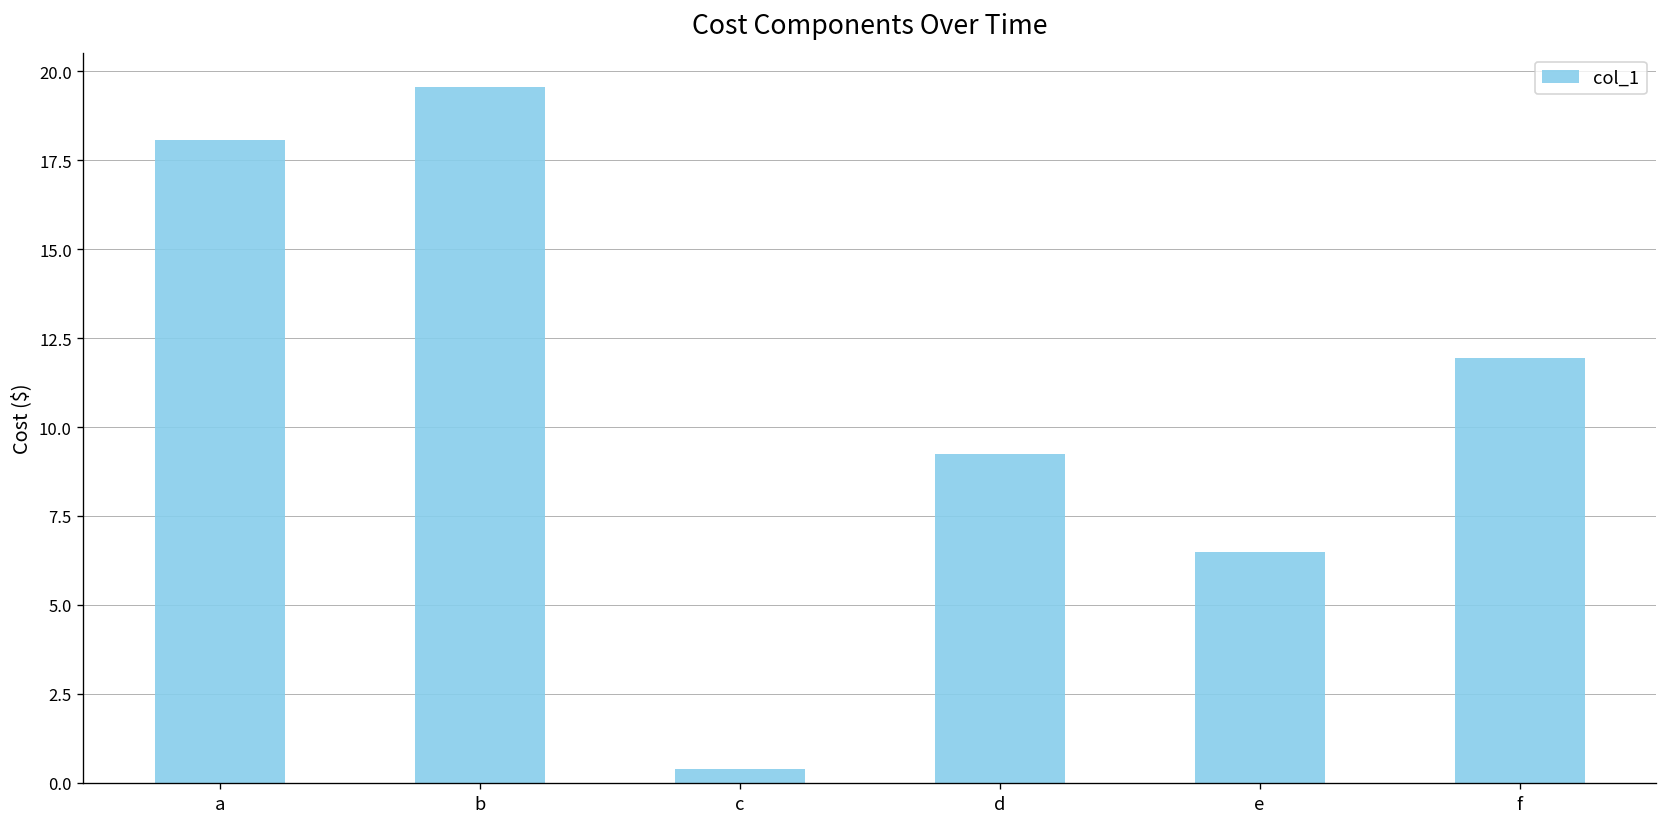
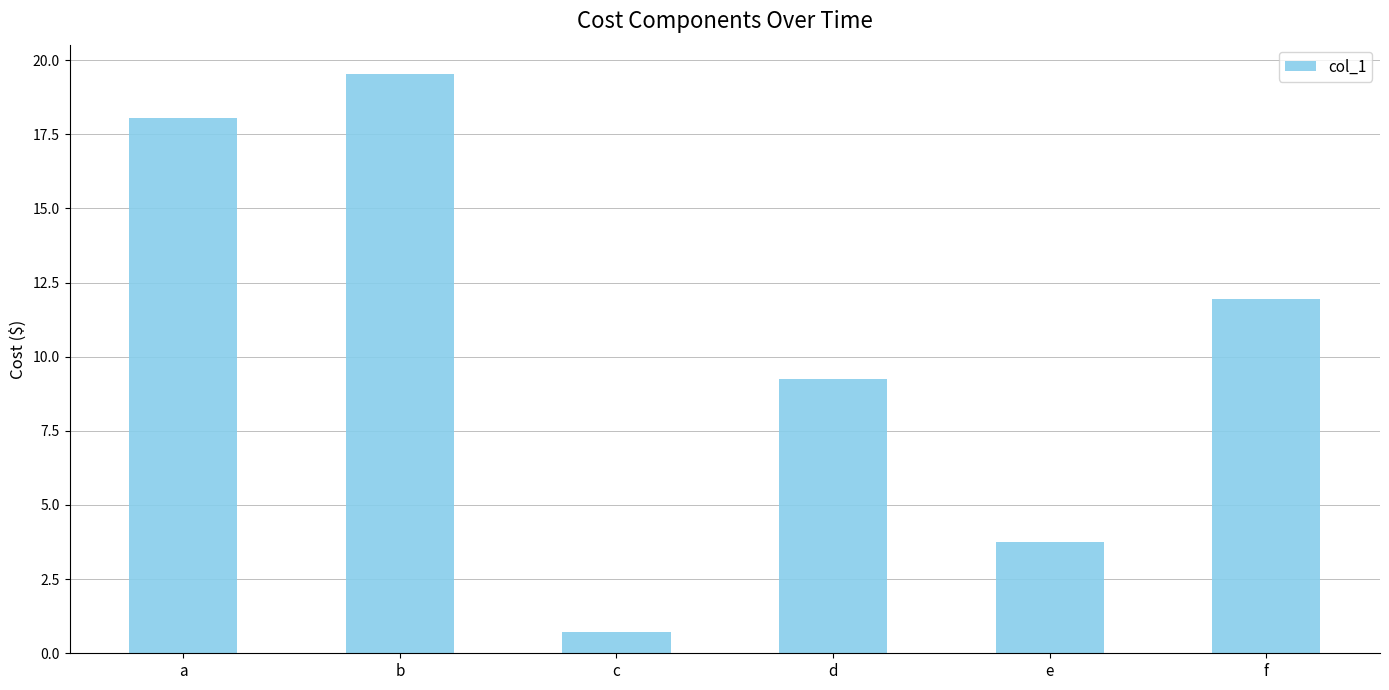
c: 0.4 -> 0.7
e: 6.5 -> 3.8
